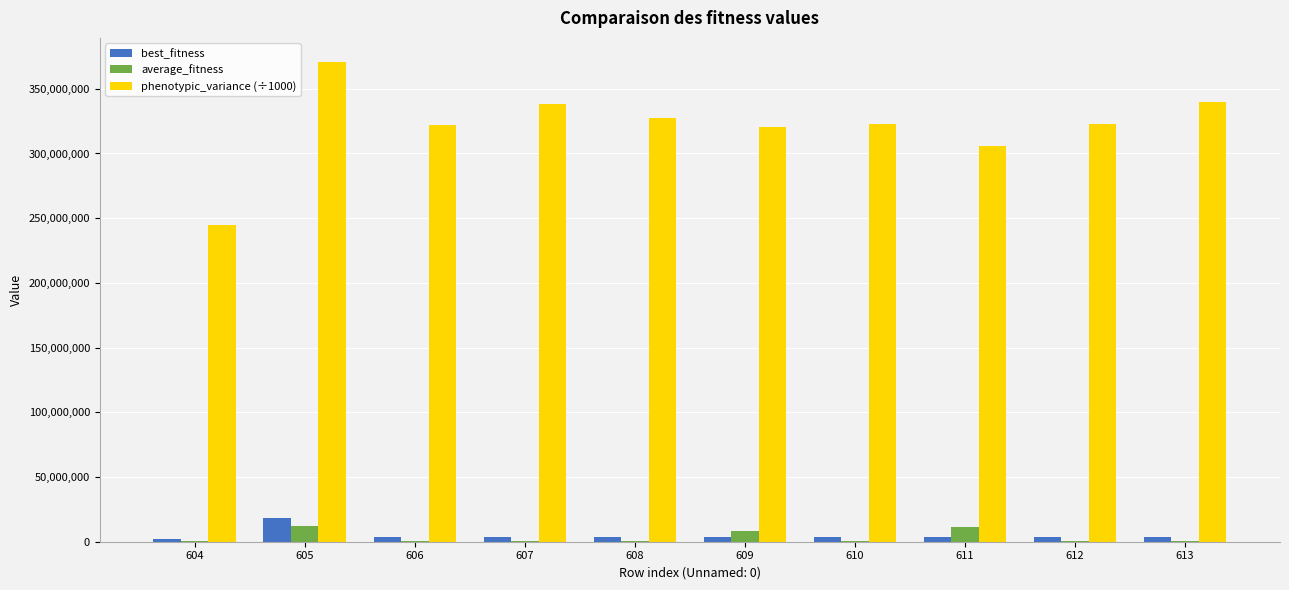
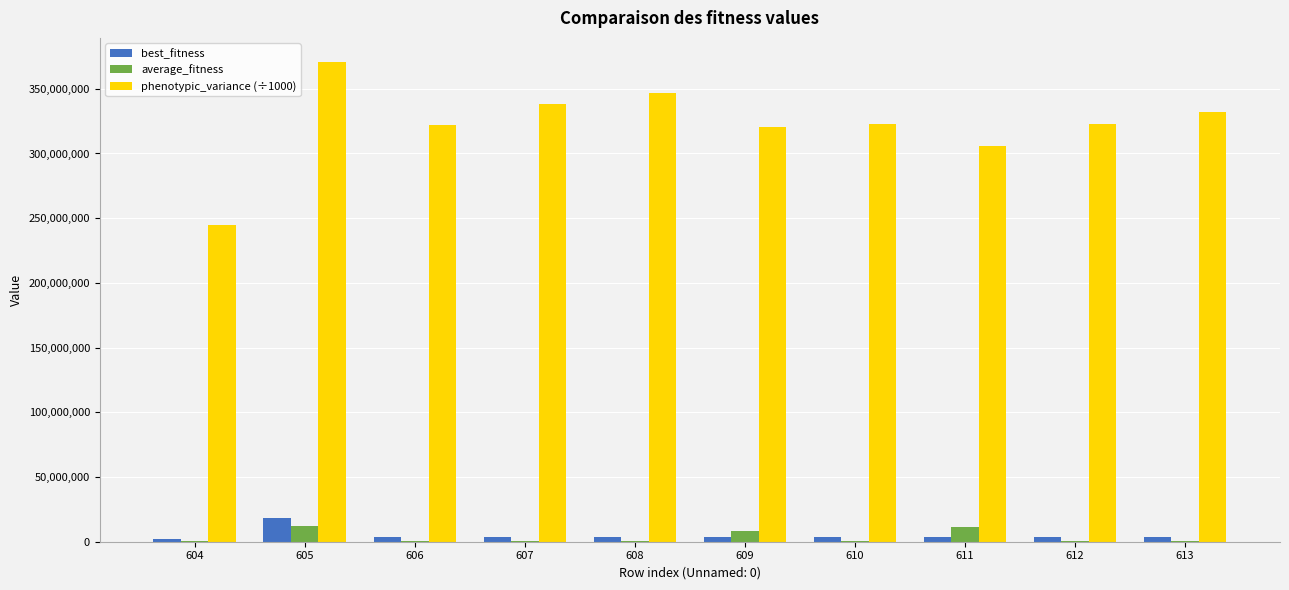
phenotypic_variance (÷1000), 608: 327,000,000 -> 347,000,000
phenotypic_variance (÷1000), 613: 340,000,000 -> 332,000,000
